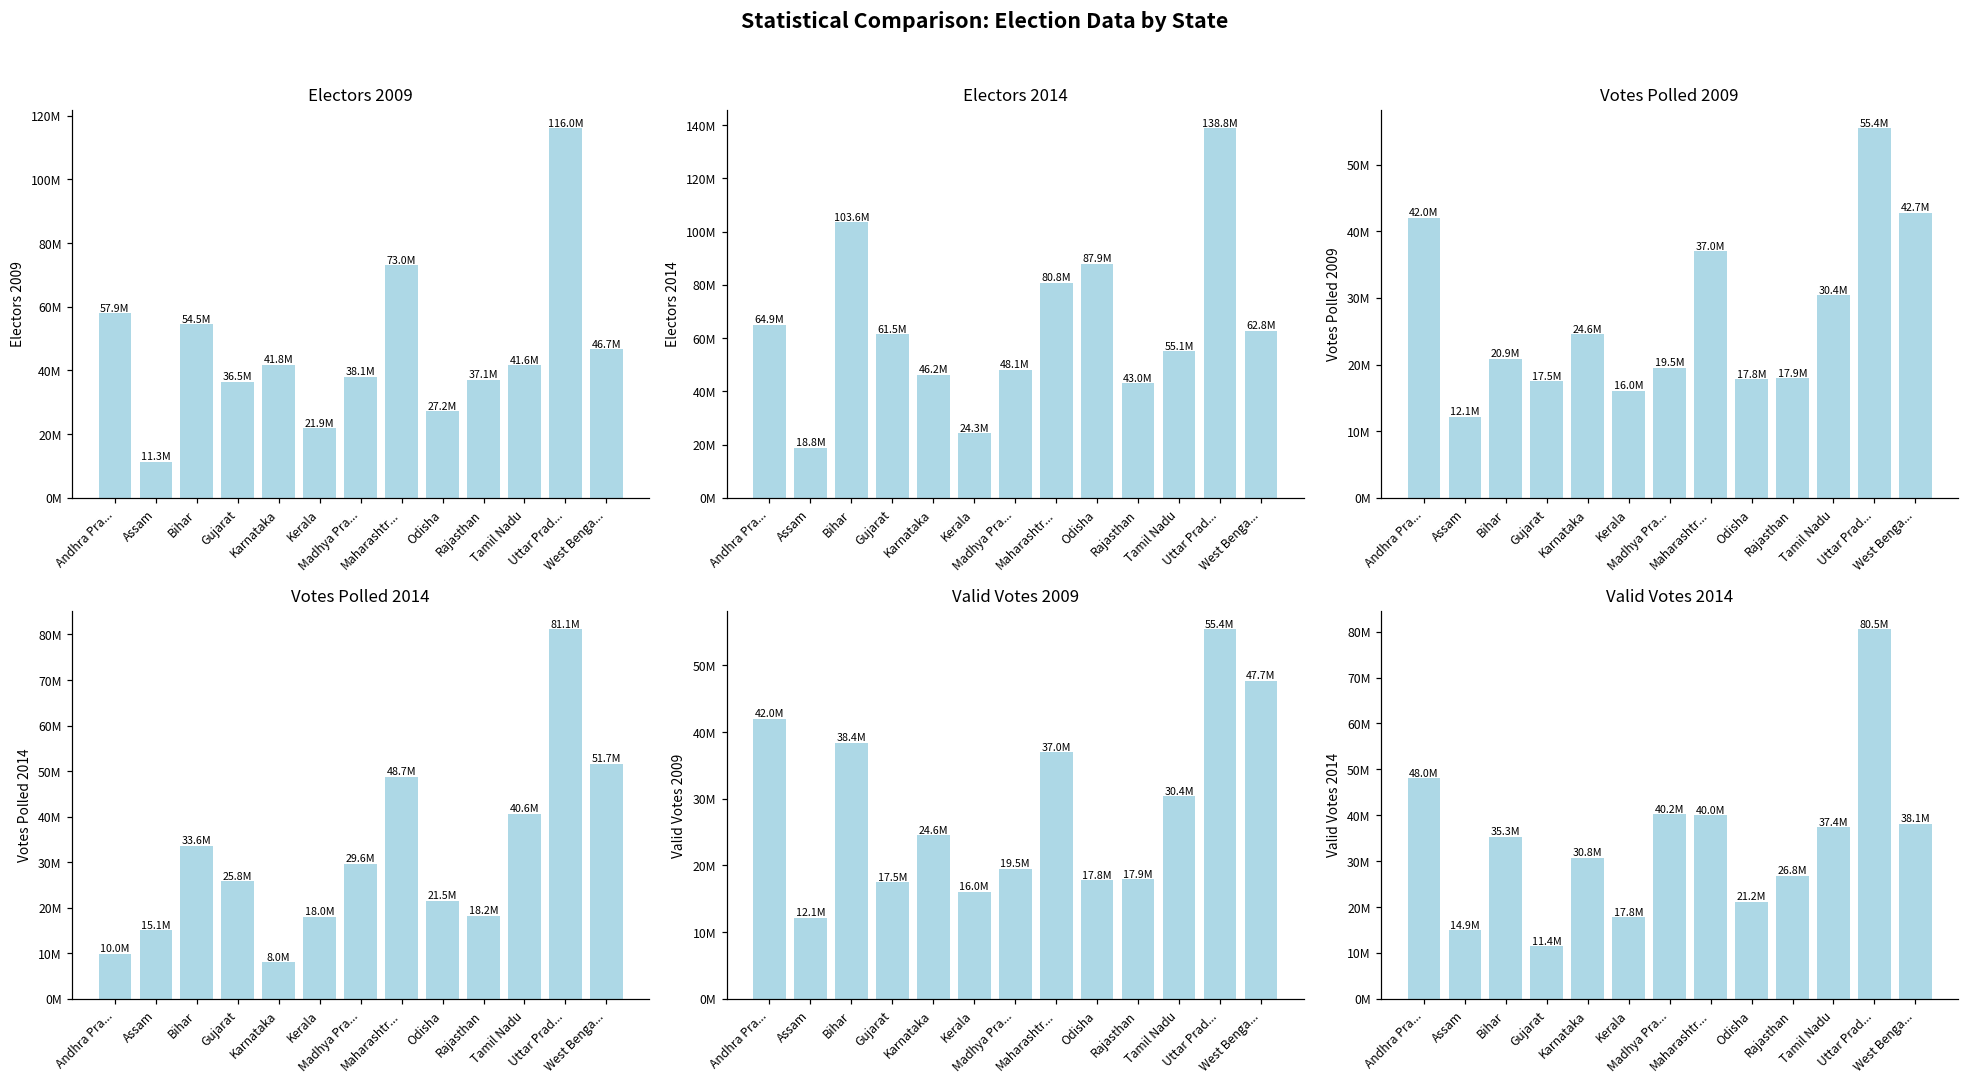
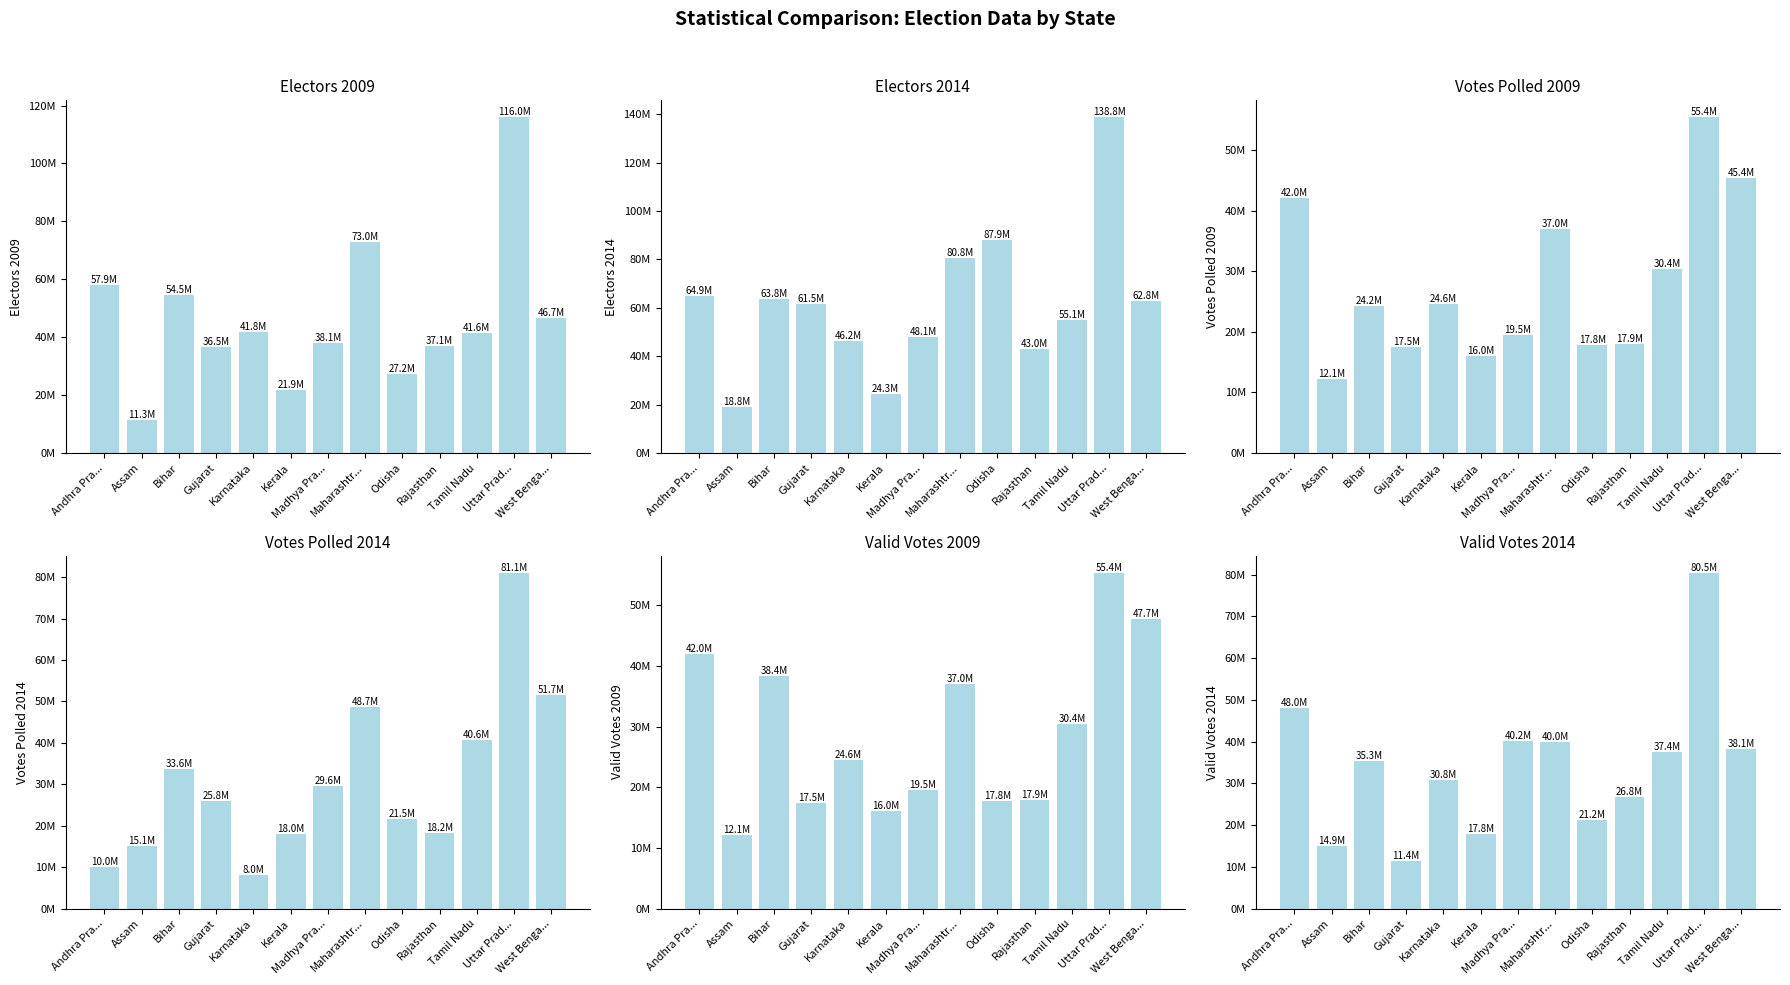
Electors 2014, Bihar: 103.6M -> 63.8M
Votes Polled 2009, Bihar: 20.9M -> 24.2M
Votes Polled 2009, West Benga...: 42.7M -> 45.4M
